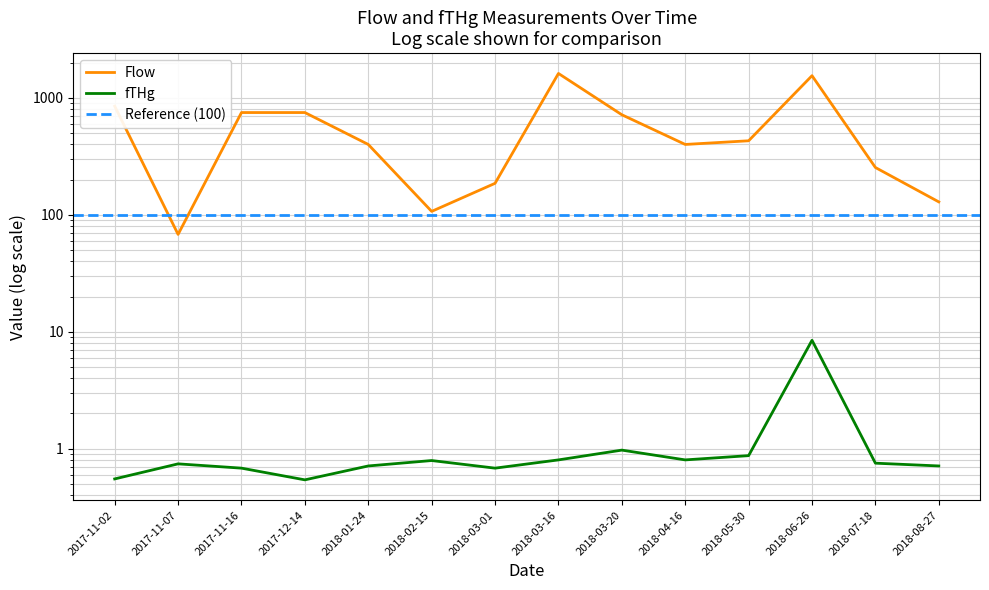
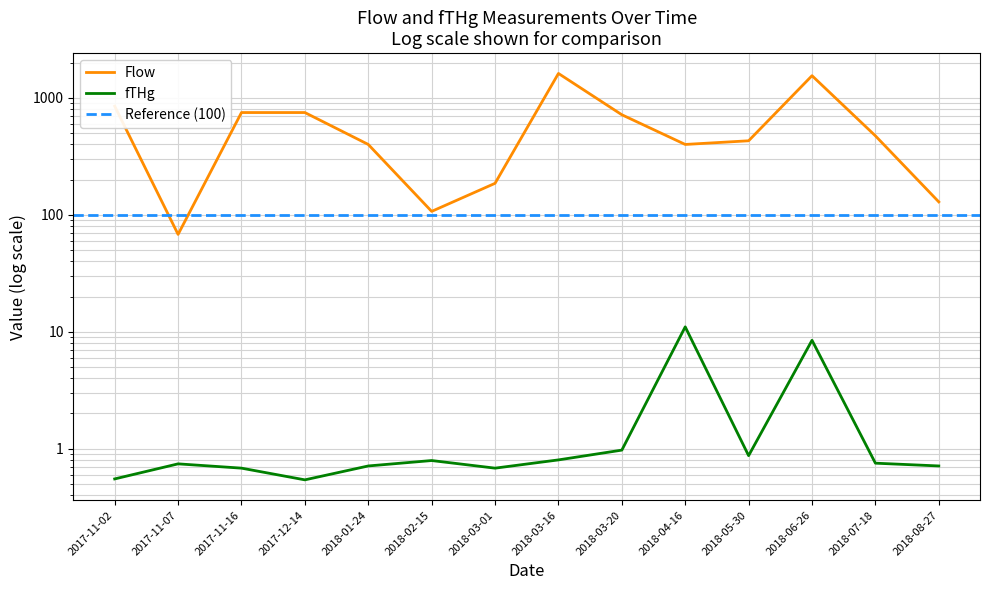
fTHg, 2018-04-16: 0.8 -> 11
Flow, 2018-07-18: 250 -> 470
